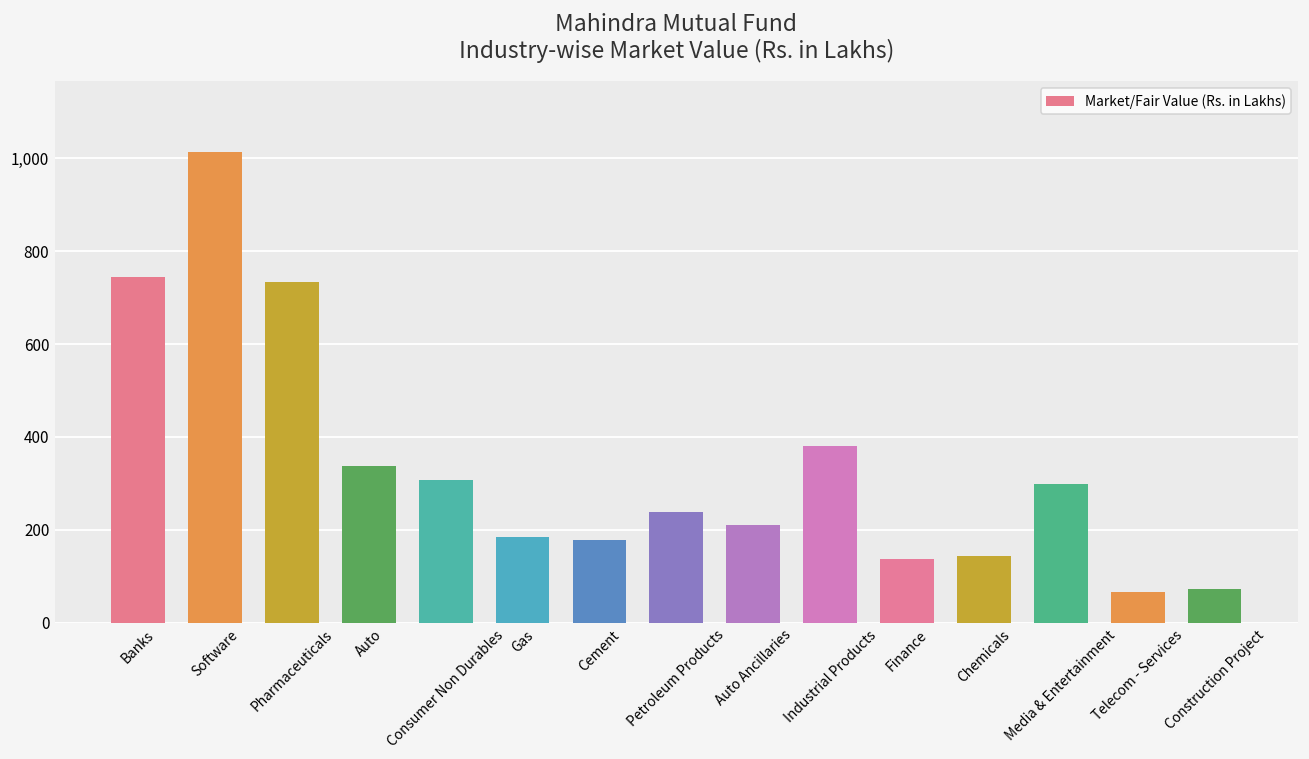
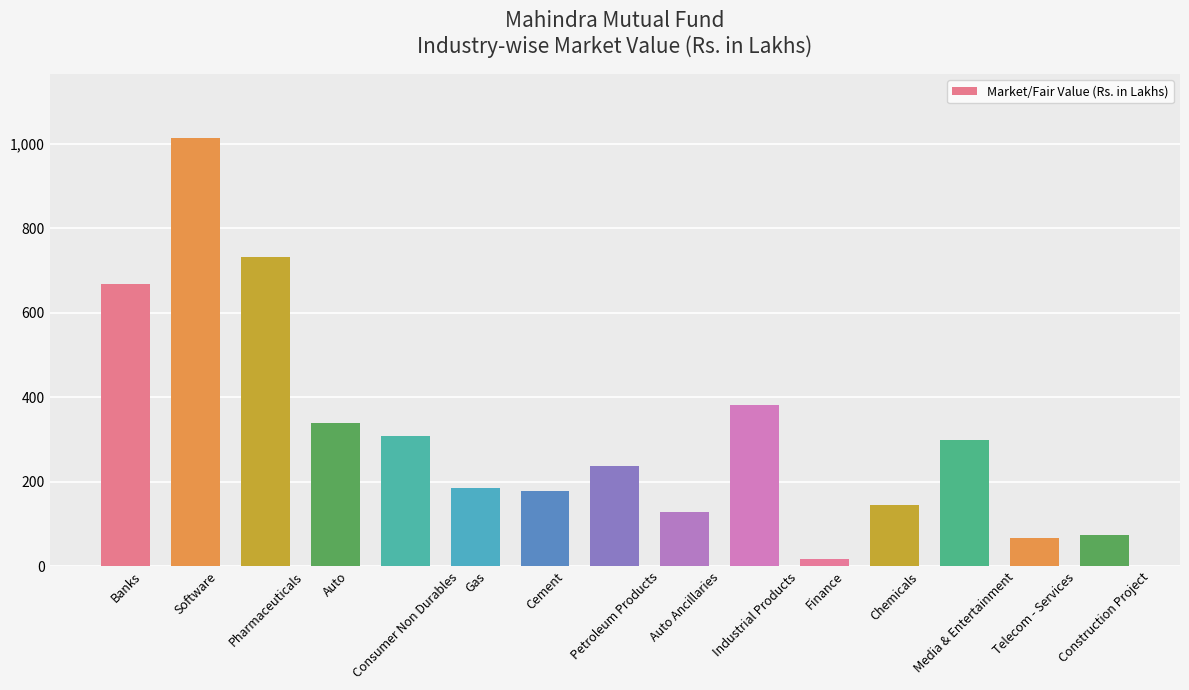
Banks: 750 -> 670
Auto Ancillaries: 210 -> 130
Finance: 140 -> 20
